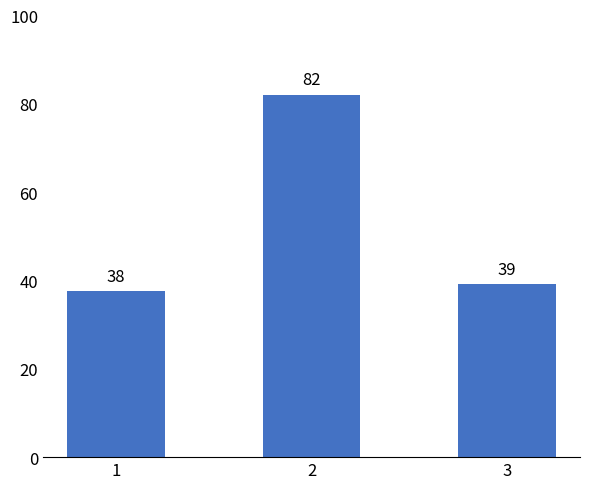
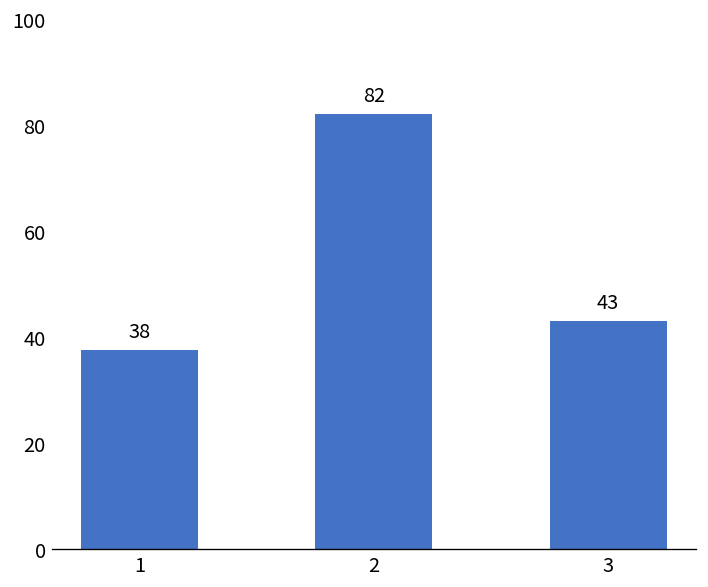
3: 39 -> 43
